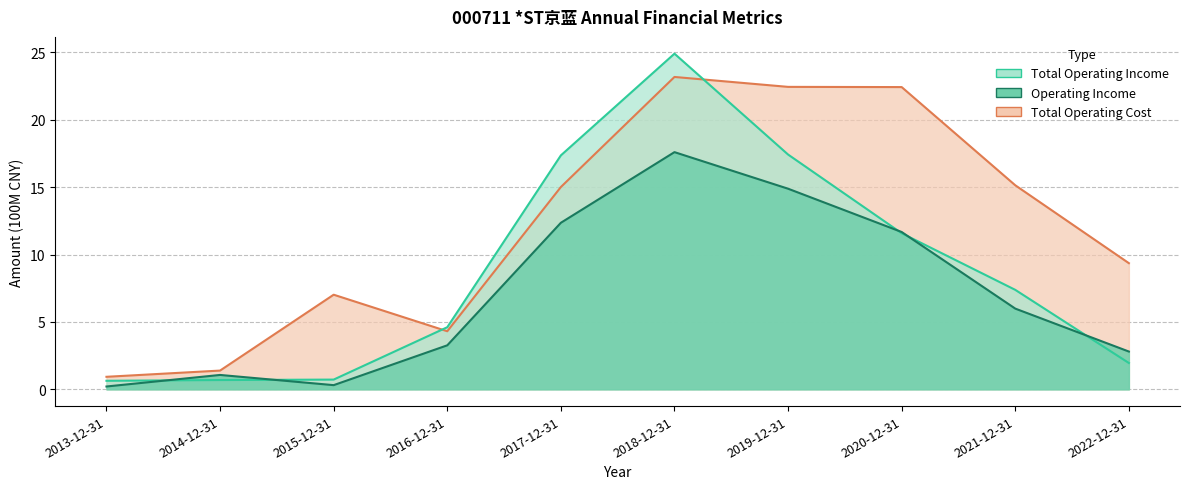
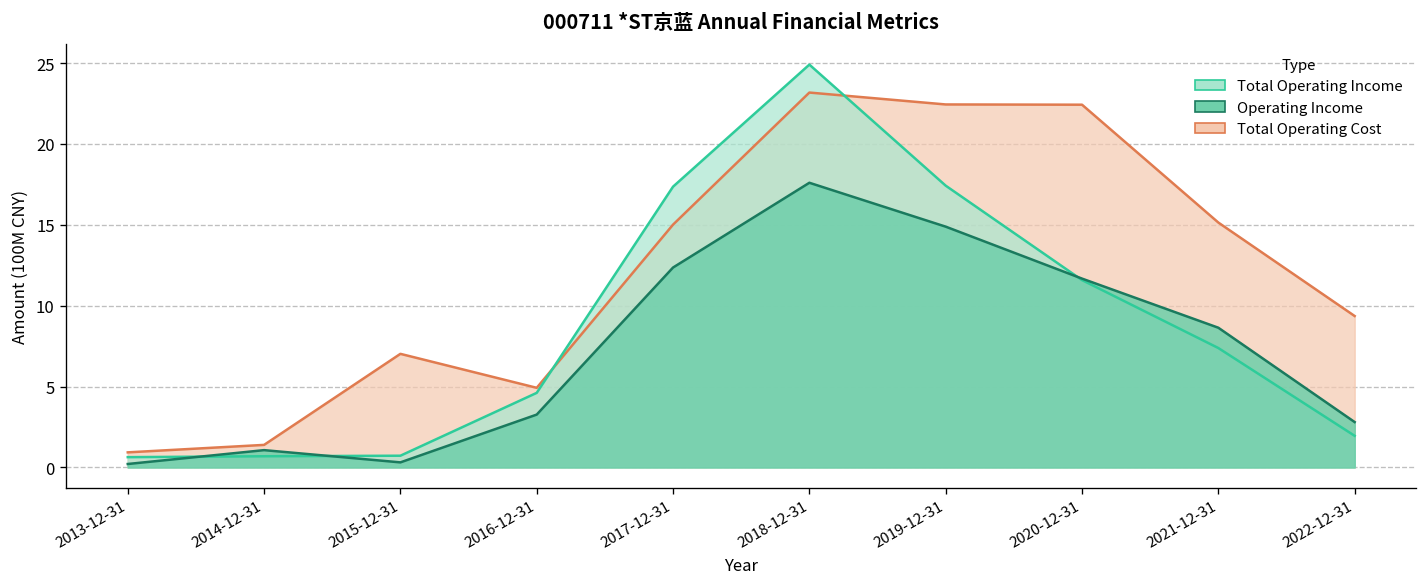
Total Operating Cost, 2016-12-31: 4.3 -> 4.9
Operating Income, 2021-12-31: 6.0 -> 8.6
